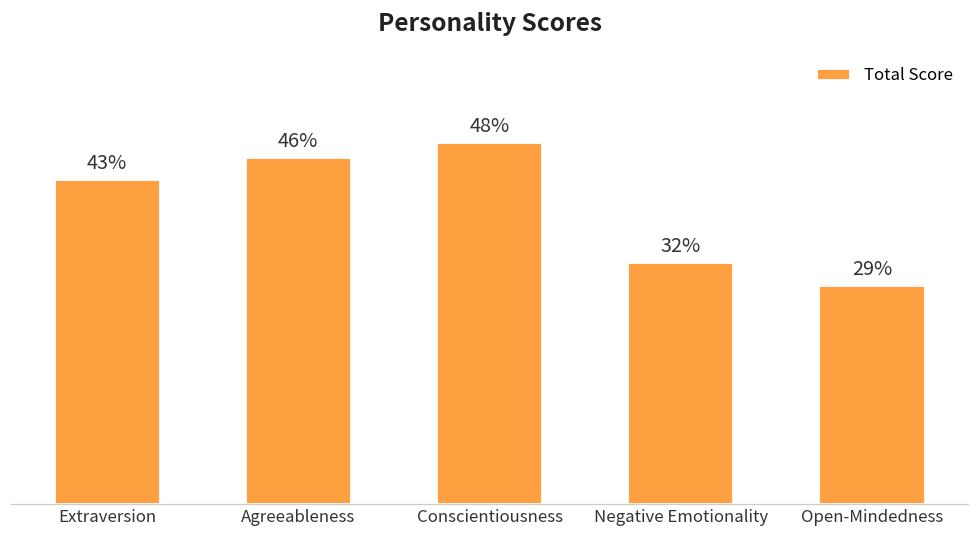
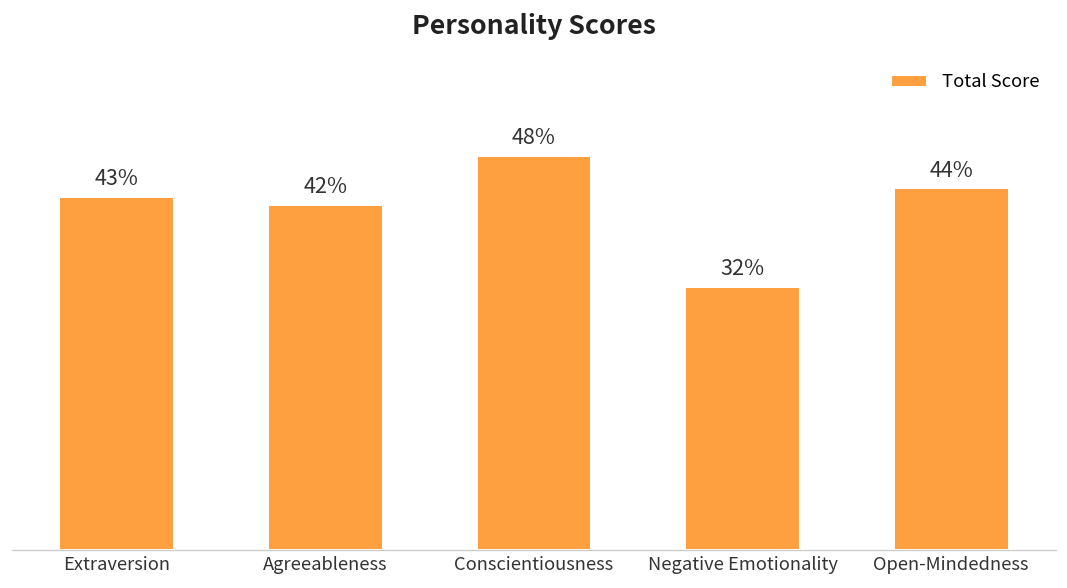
Agreeableness: 46% -> 42%
Open-Mindedness: 29% -> 44%
